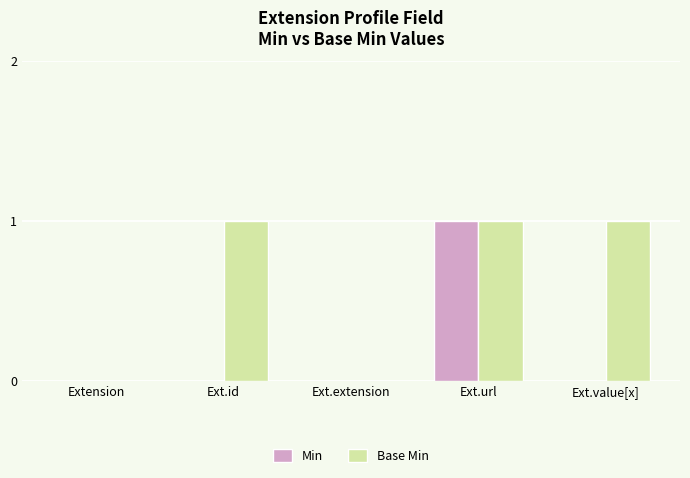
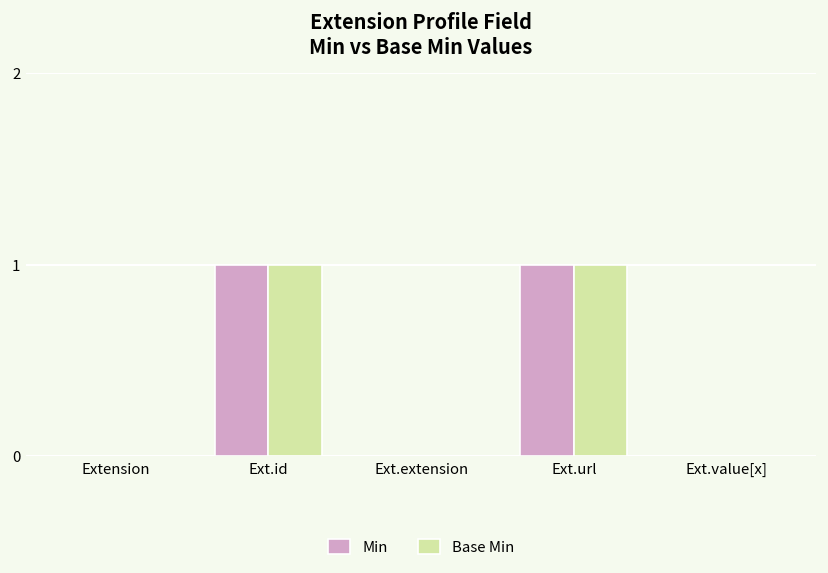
Min, Ext.id: 0 -> 1
Base Min, Ext.value[x]: 1 -> 0
